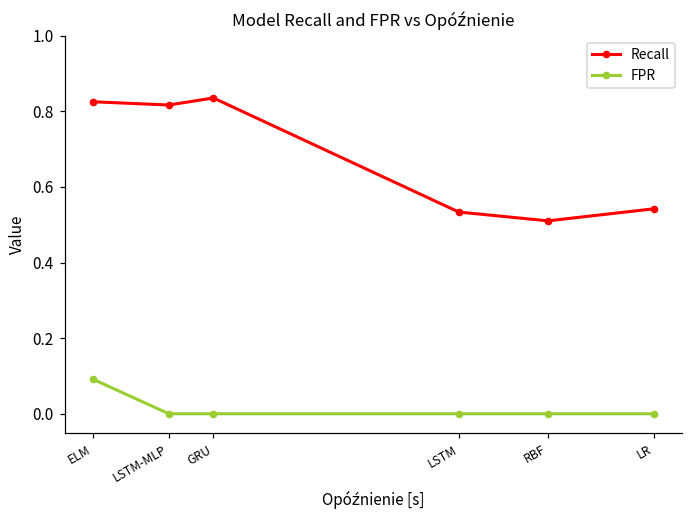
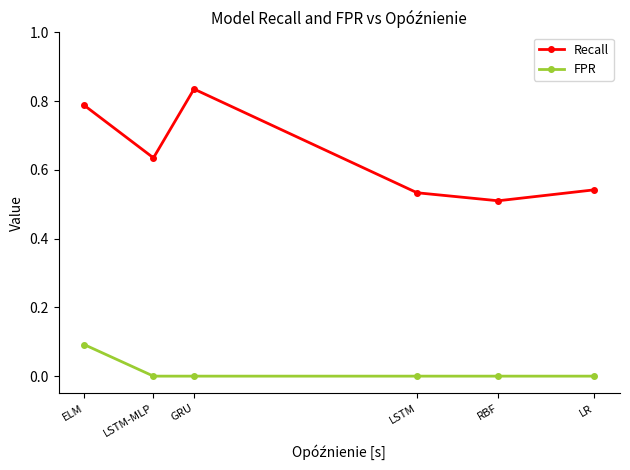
Recall, ELM: 0.83 -> 0.79
Recall, LSTM-MLP: 0.82 -> 0.64
